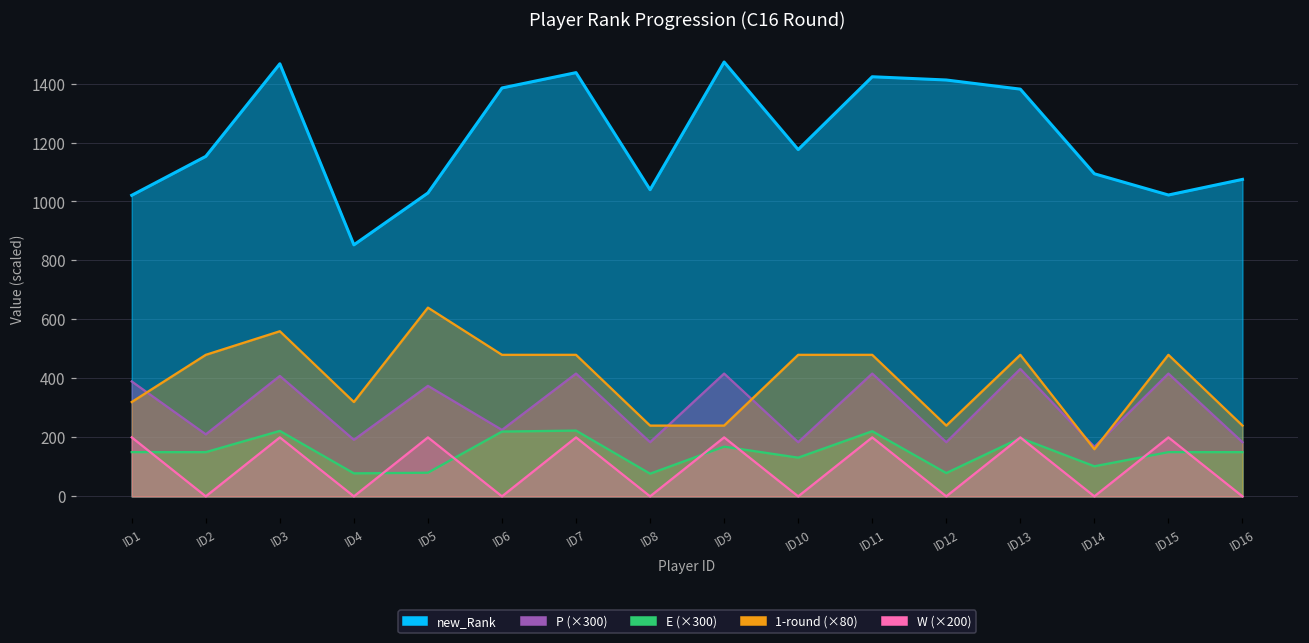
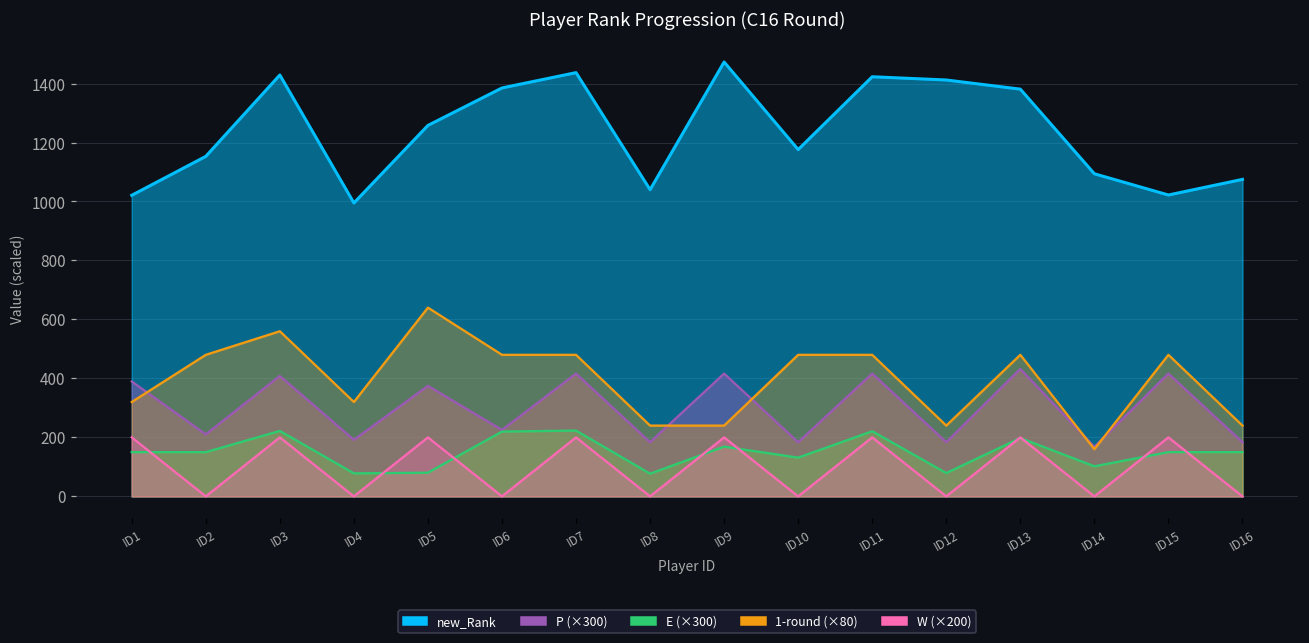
new_Rank, ID3: 1470 -> 1430
new_Rank, ID4: 850 -> 1000
new_Rank, ID5: 1030 -> 1260
